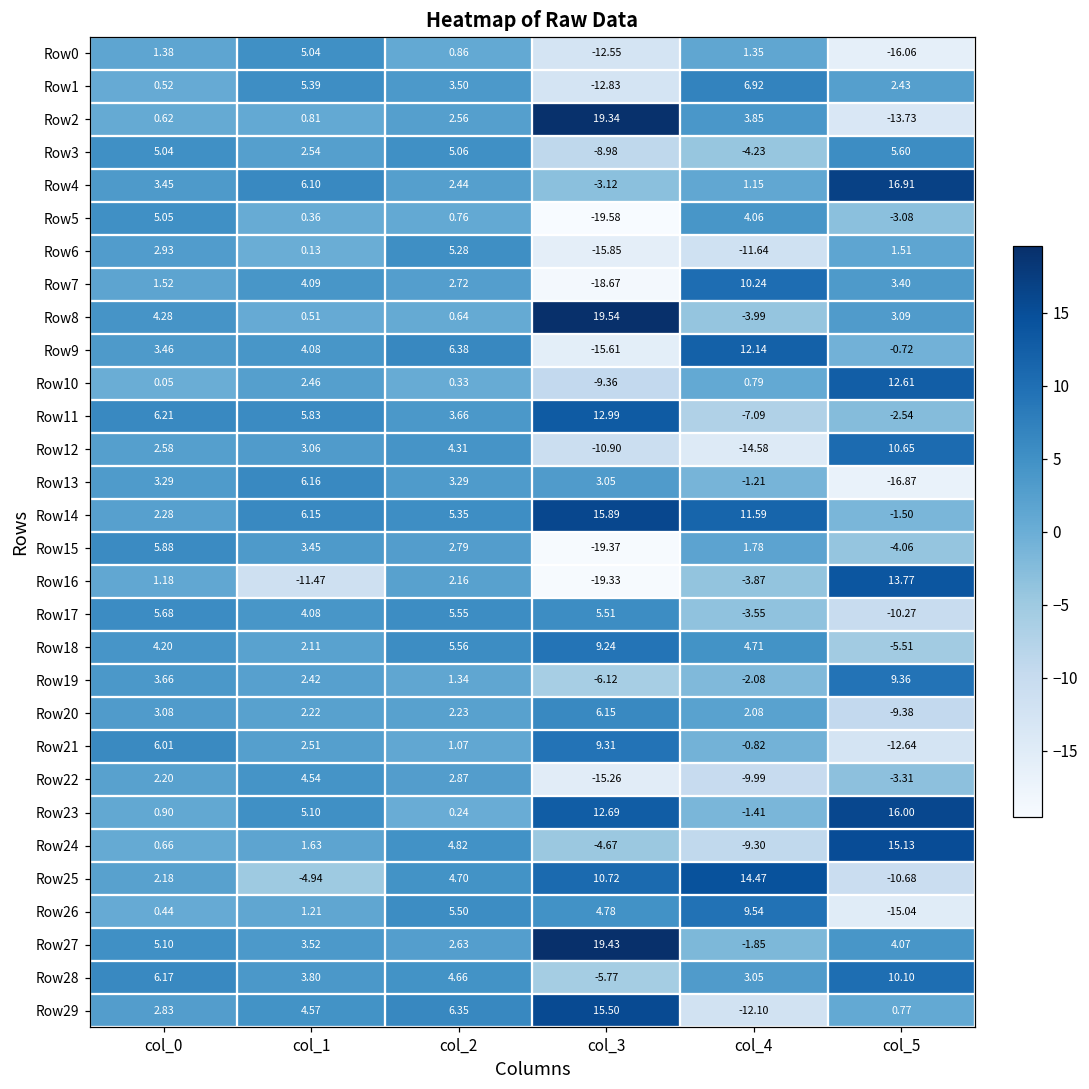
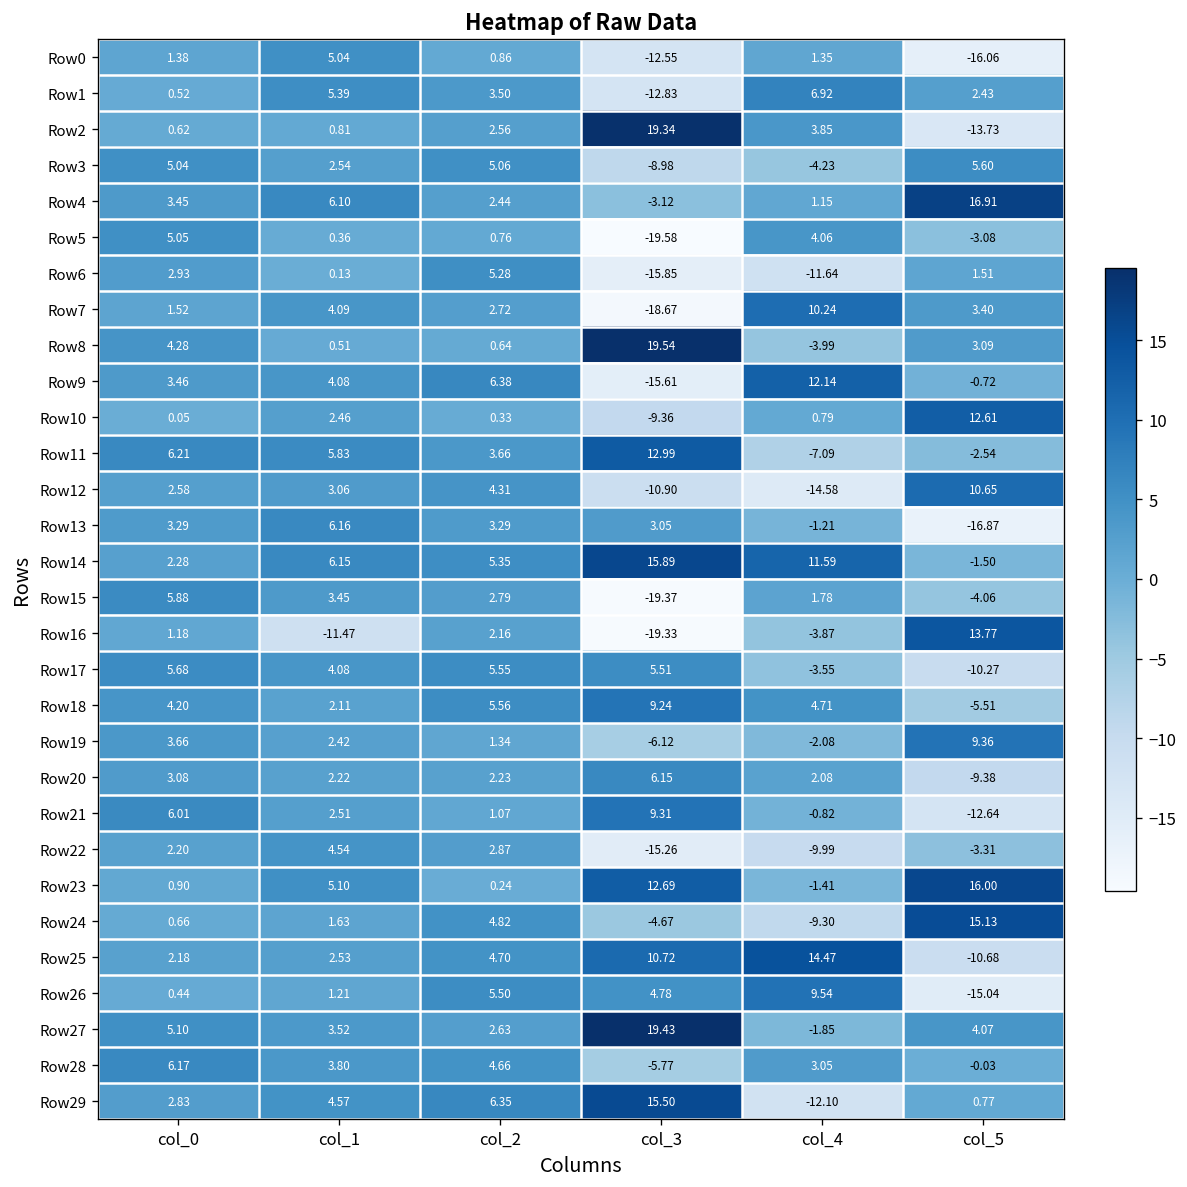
Row25, col_1: -4.94 -> 2.53
Row28, col_5: 10.10 -> -0.03
